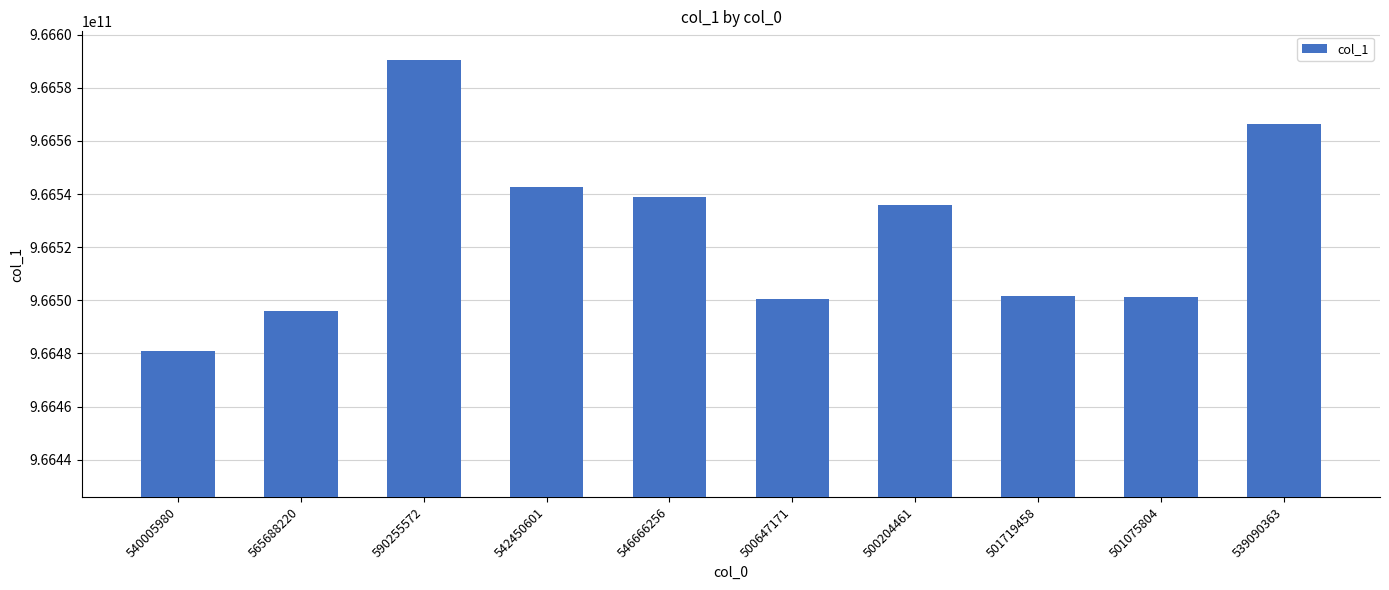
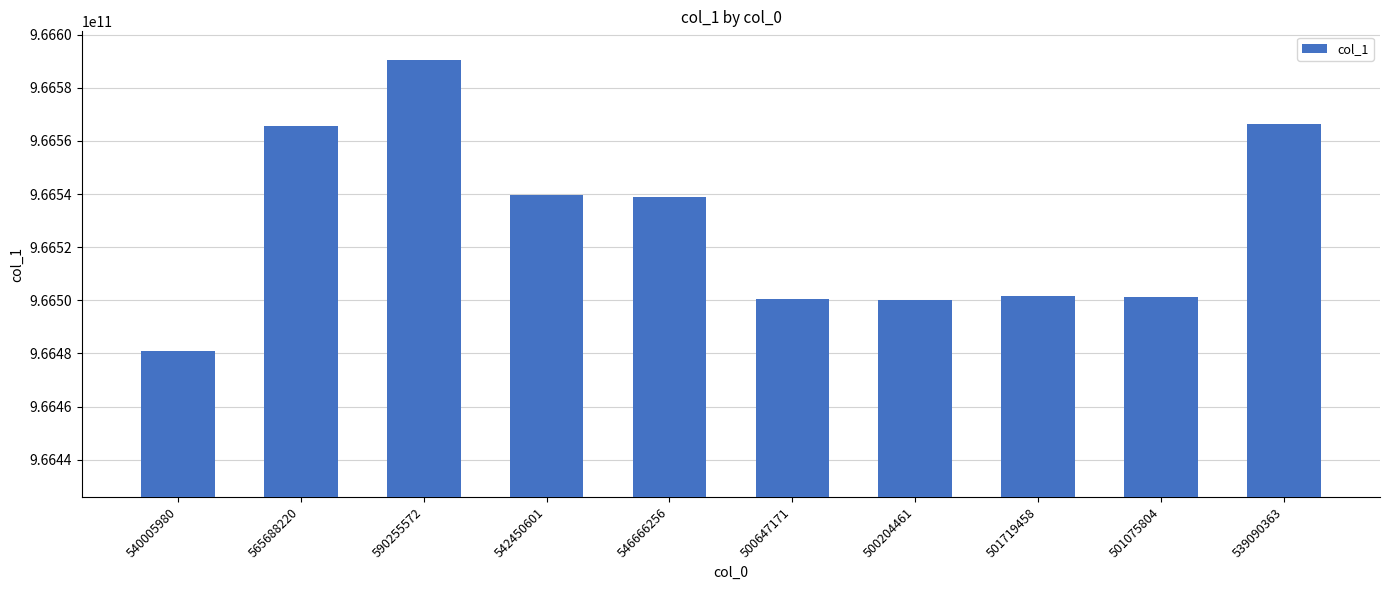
565688220: 966496000000 -> 966566000000
542450601: 966542000000 -> 966540000000
500204461: 966536000000 -> 966500000000
